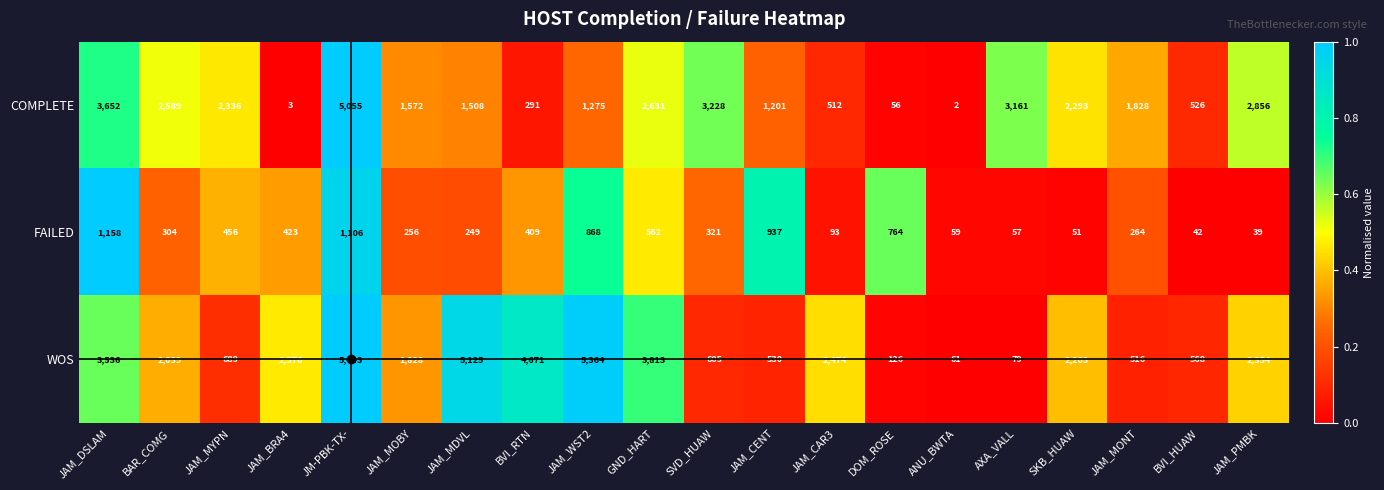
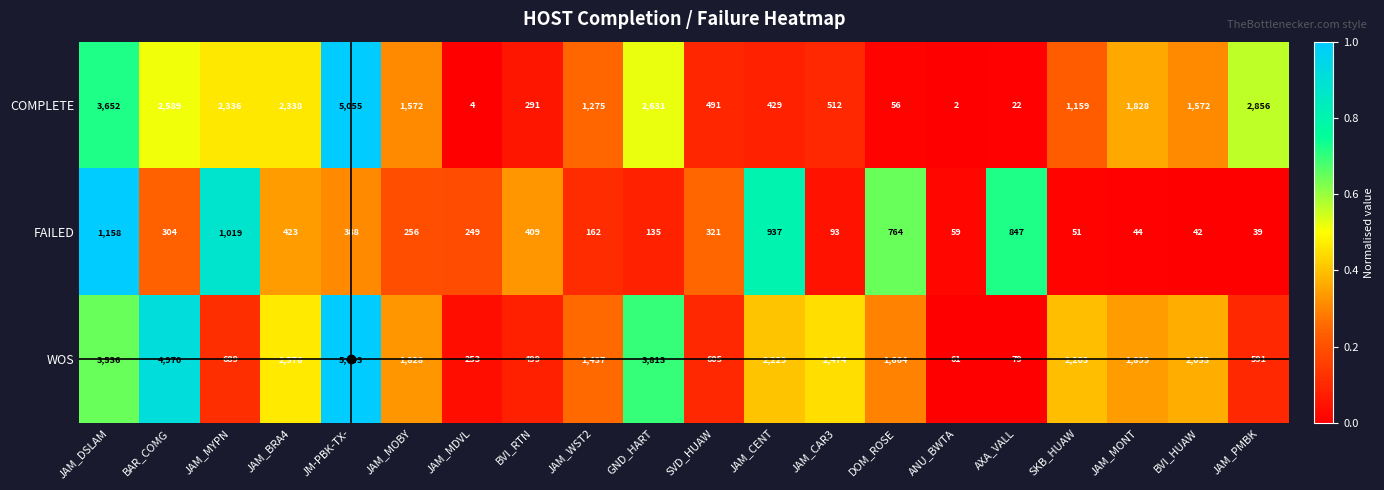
COMPLETE, JAM_BRA4: 3 -> 2,338
COMPLETE, JAM_MDVL: 1,508 -> 4
COMPLETE, SVD_HUAW: 3,228 -> 491
COMPLETE, JAM_CENT: 1,201 -> 429
COMPLETE, AXA_VALL: 3,161 -> 22
COMPLETE, SKB_HUAW: 2,293 -> 1,159
COMPLETE, BVI_HUAW: 526 -> 1,572
FAILED, JAM_MYPN: 456 -> 1,019
FAILED, JM-PBK-TX-: 1,106 -> 388
FAILED, JAM_WST2: 868 -> 162
FAILED, GND_HART: 562 -> 135
FAILED, AXA_VALL: 57 -> 847
FAILED, JAM_MONT: 264 -> 44
WOS, BAR_COMG: 2,039 -> 4,970
WOS, JAM_MDVL: 5,125 -> 253
WOS, BVI_RTN: 4,671 -> 499
WOS, JAM_WST2: 5,364 -> 1,437
WOS, JAM_CENT: 530 -> 2,229
WOS, DOM_ROSE: 126 -> 1,664
WOS, JAM_MONT: 516 -> 1,899
WOS, BVI_HUAW: 568 -> 2,053
WOS, JAM_PMBK: 2,354 -> 591
